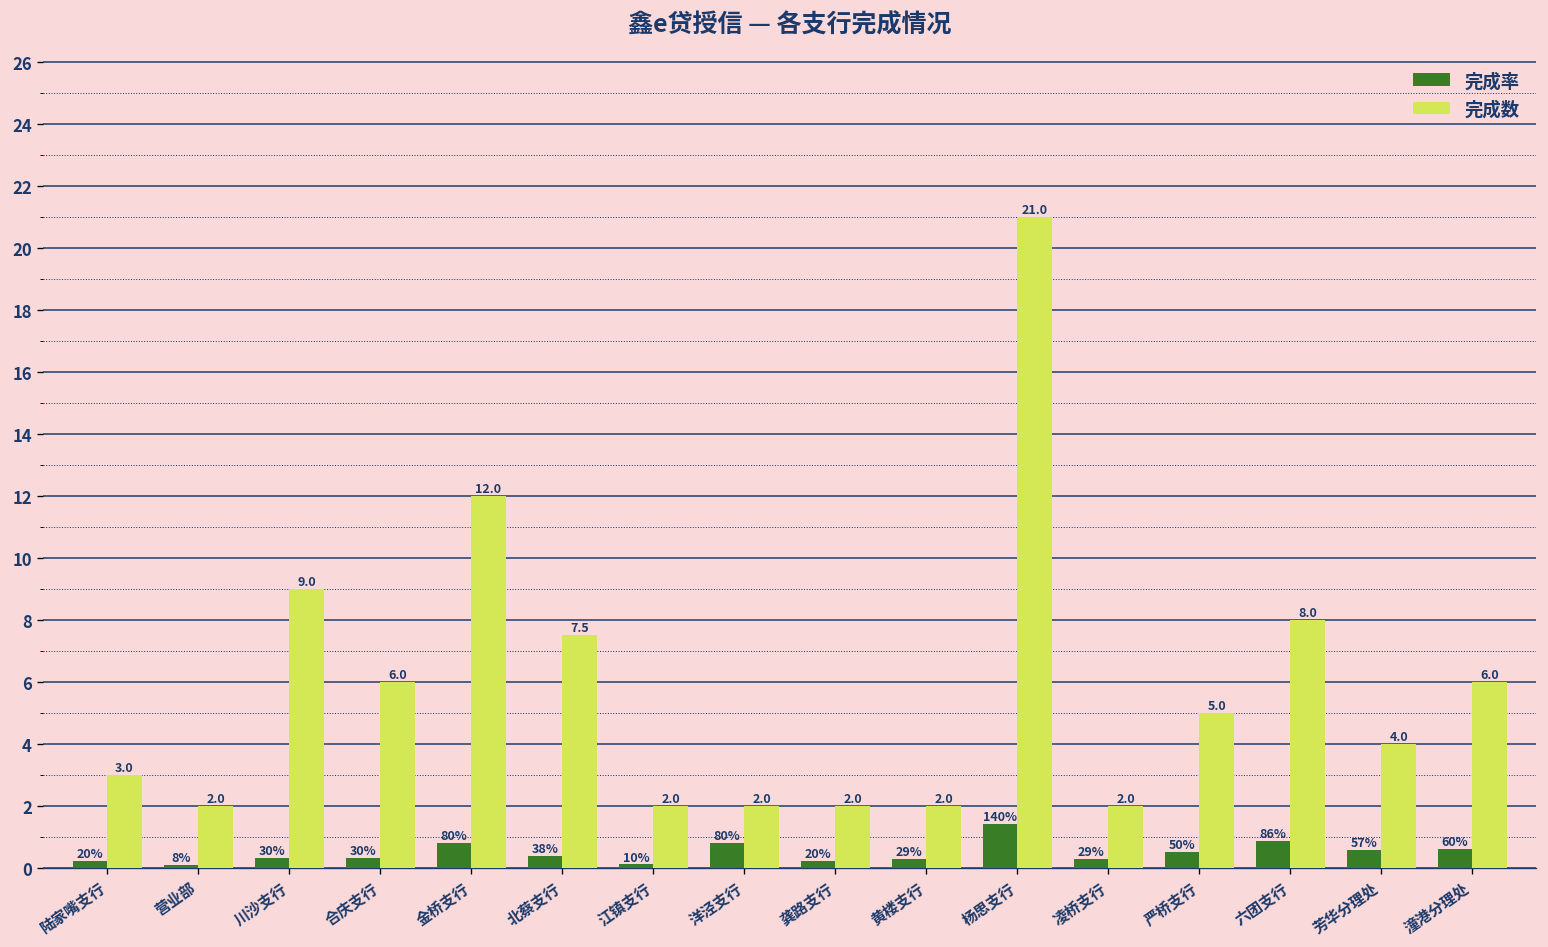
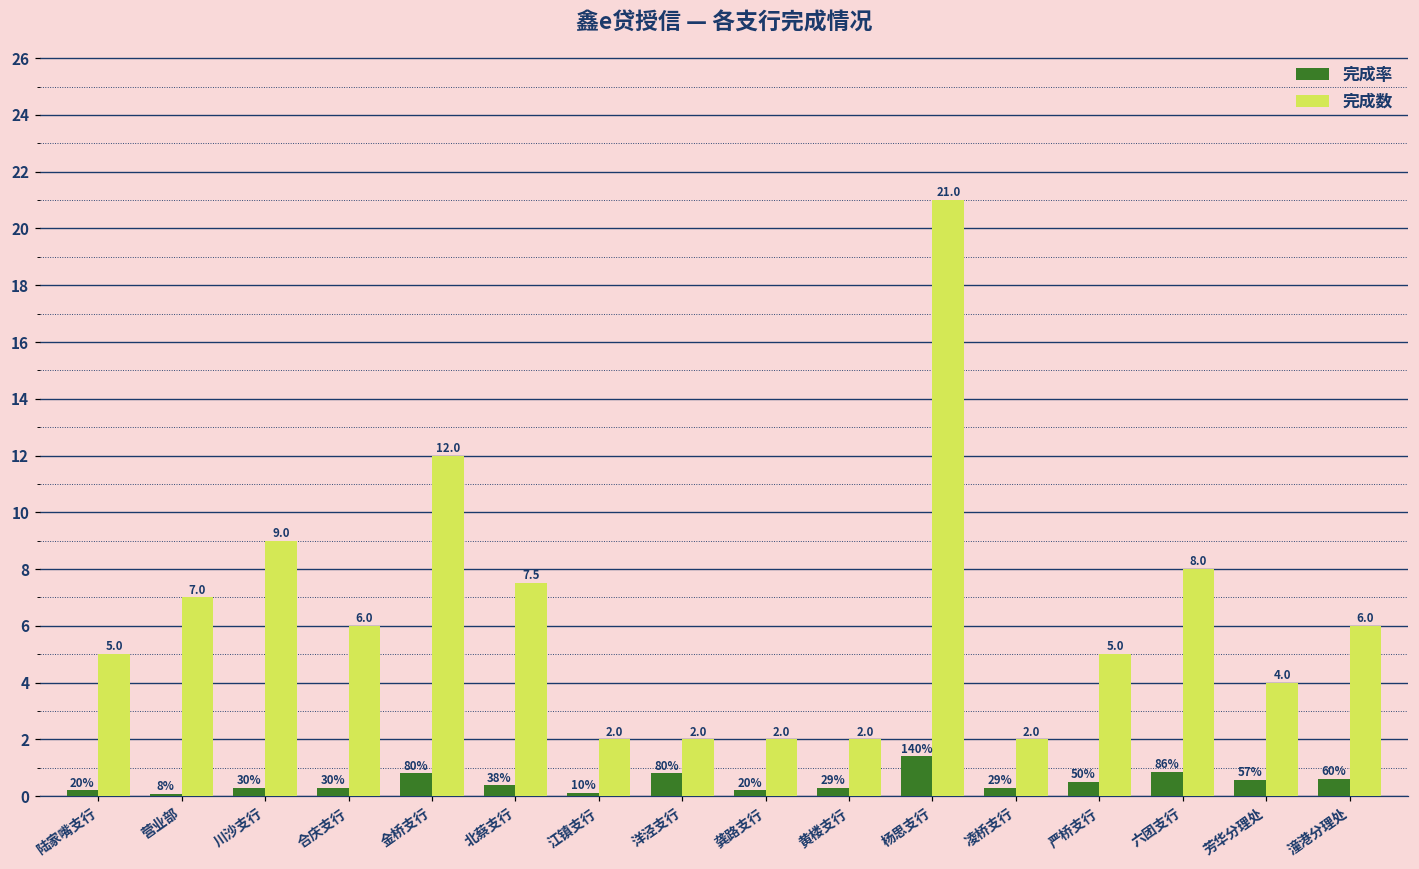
完成数, 陆家嘴支行: 3.0 -> 5.0
完成数, 营业部: 2.0 -> 7.0
